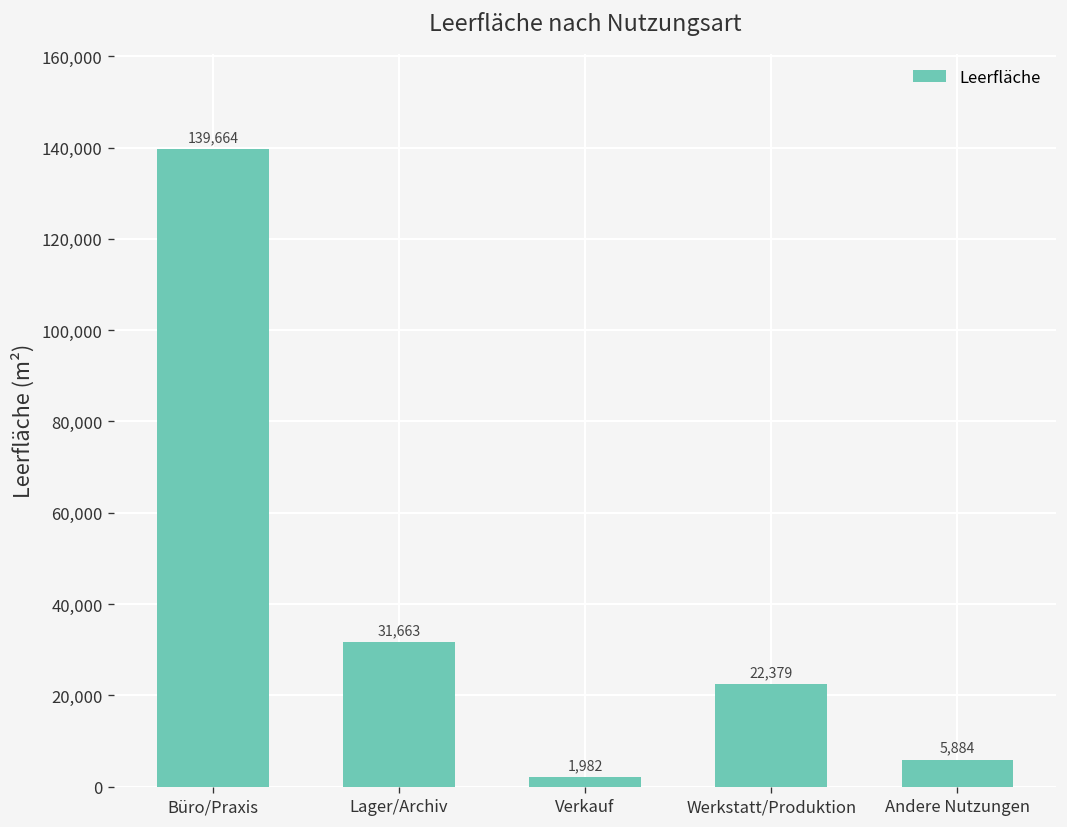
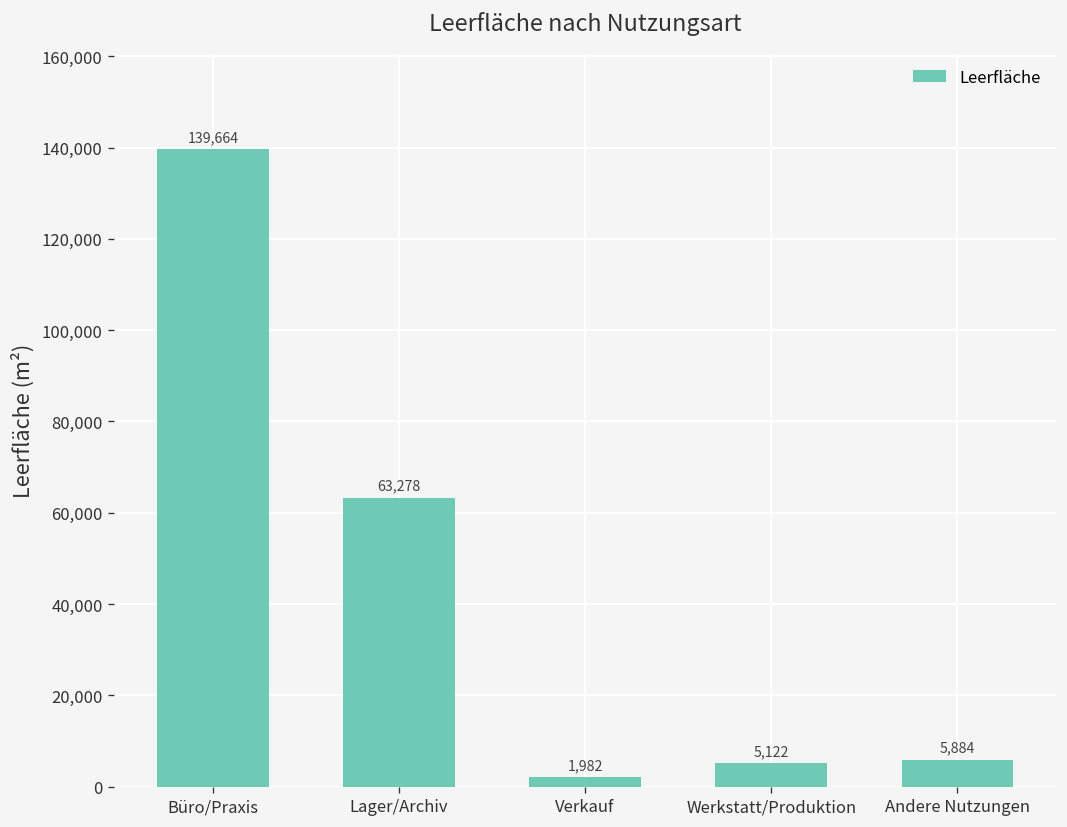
Lager/Archiv: 31,663 -> 63,278
Werkstatt/Produktion: 22,379 -> 5,122
